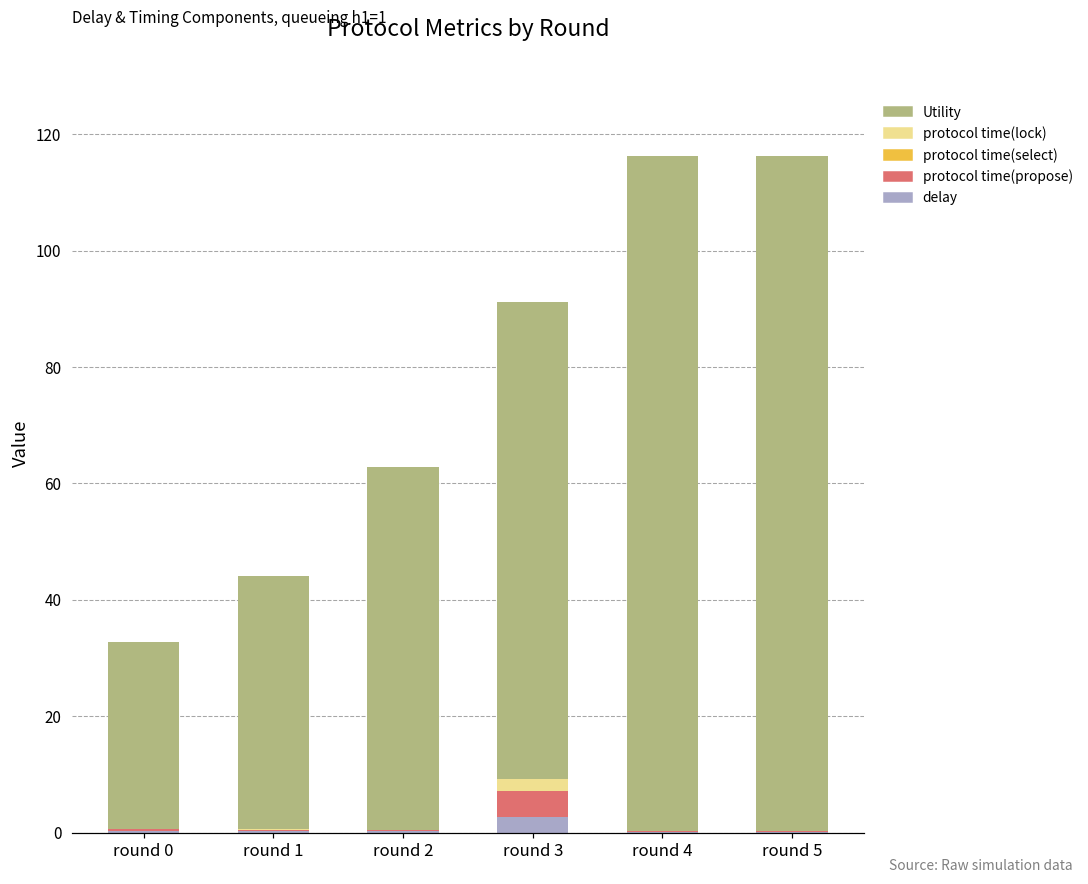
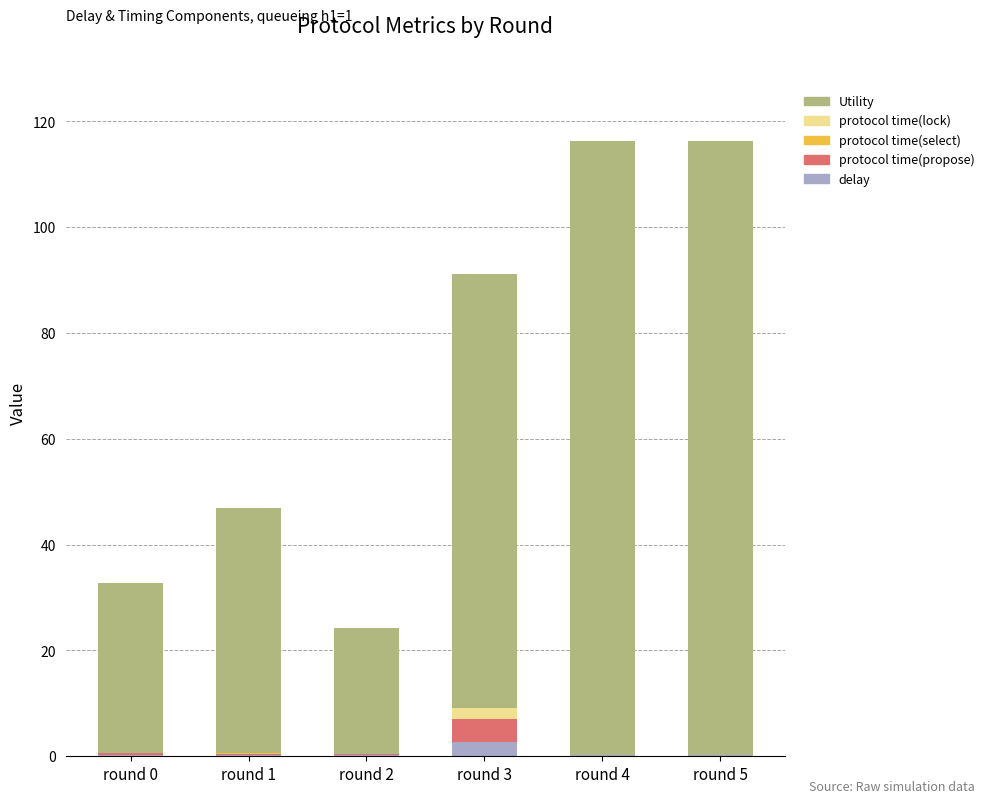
Utility, round 1: 44 -> 46
Utility, round 2: 62 -> 24
